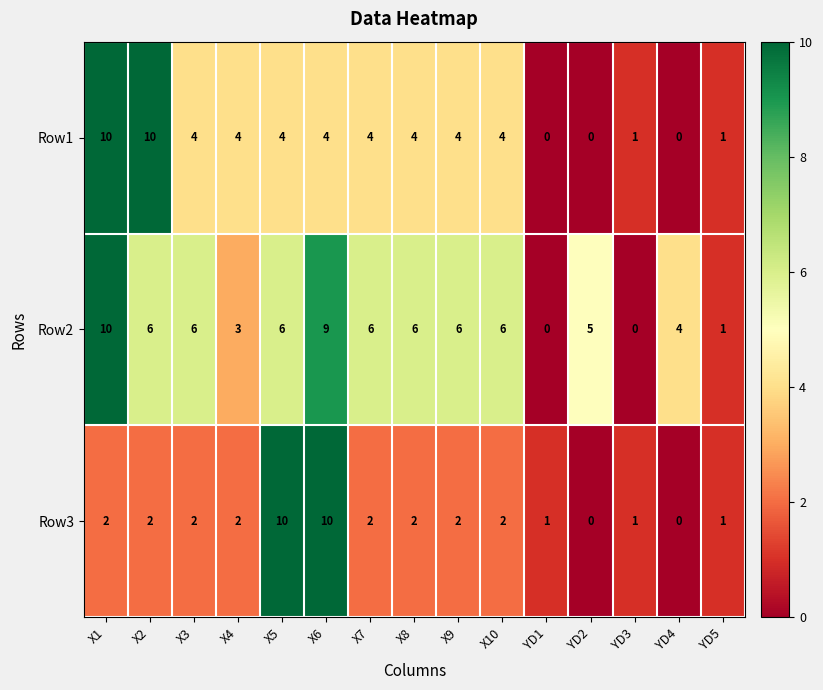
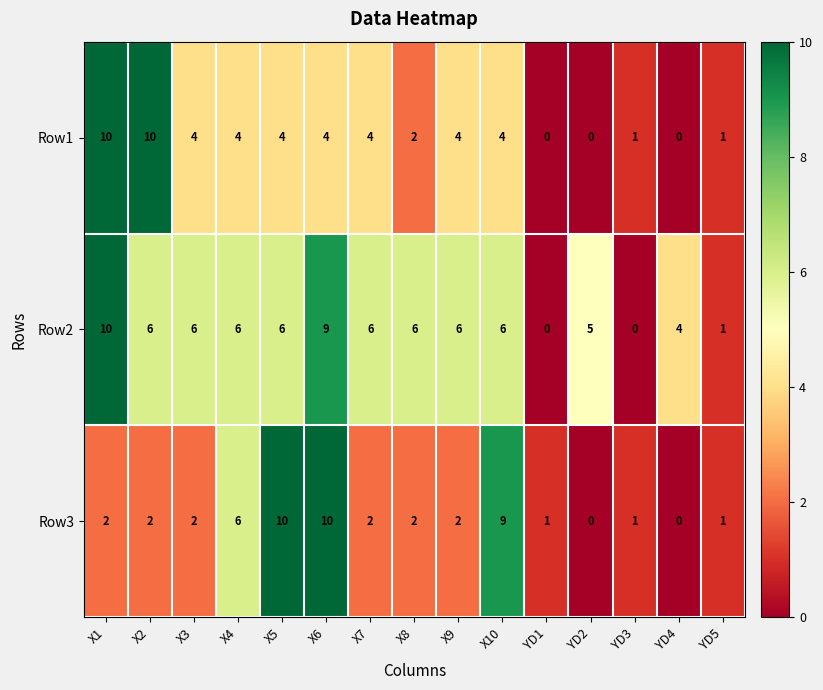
Row1, X8: 4 -> 2
Row2, X4: 3 -> 6
Row3, X4: 2 -> 6
Row3, X10: 2 -> 9
